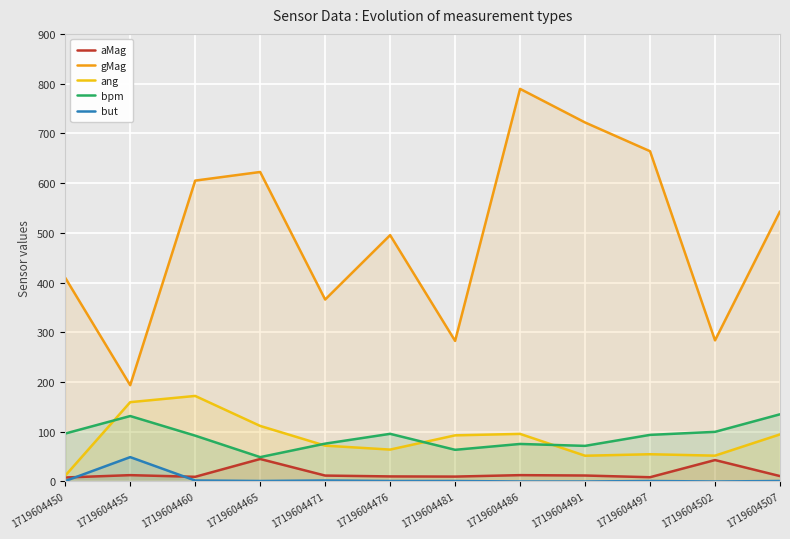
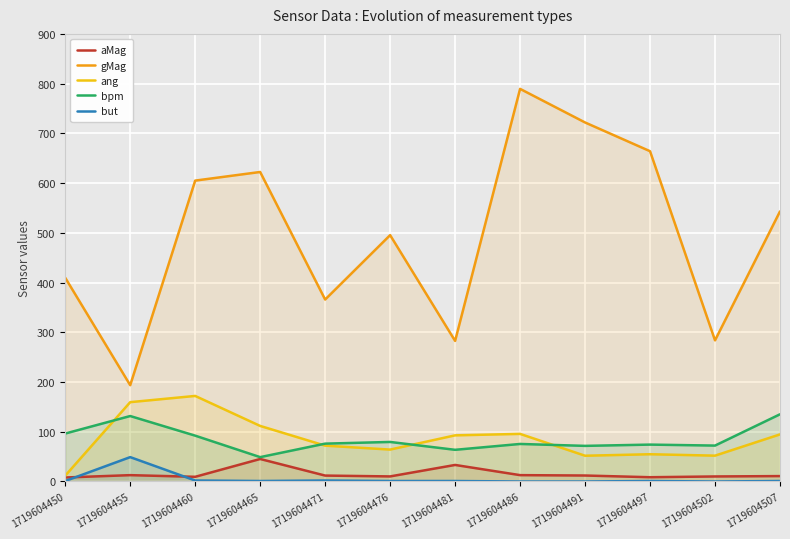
bpm, 1719604476: 100 -> 80
aMag, 1719604481: 10 -> 30
bpm, 1719604497: 90 -> 70
aMag, 1719604502: 40 -> 10
bpm, 1719604502: 100 -> 70
